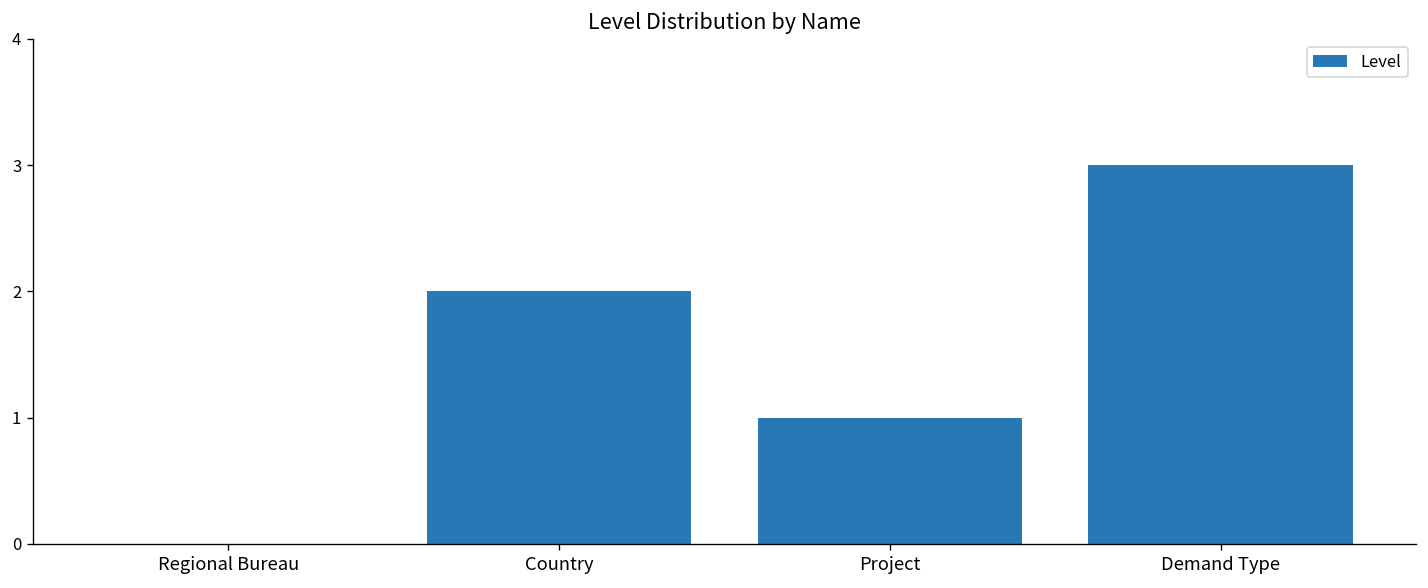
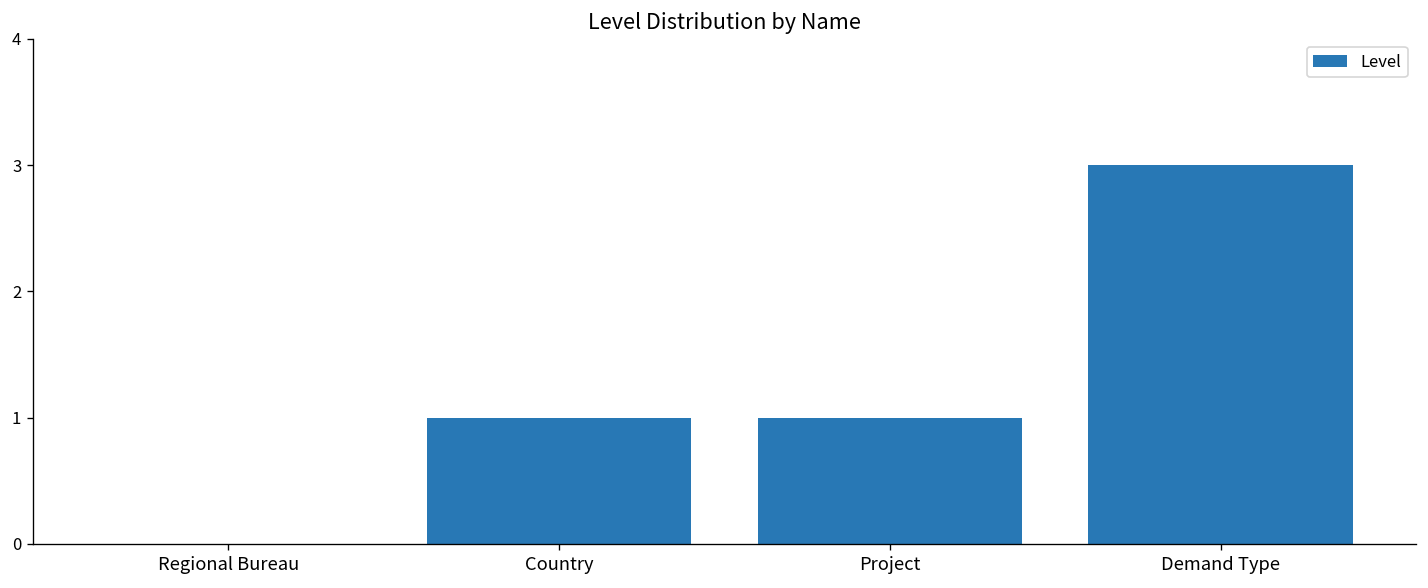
Country: 2 -> 1
